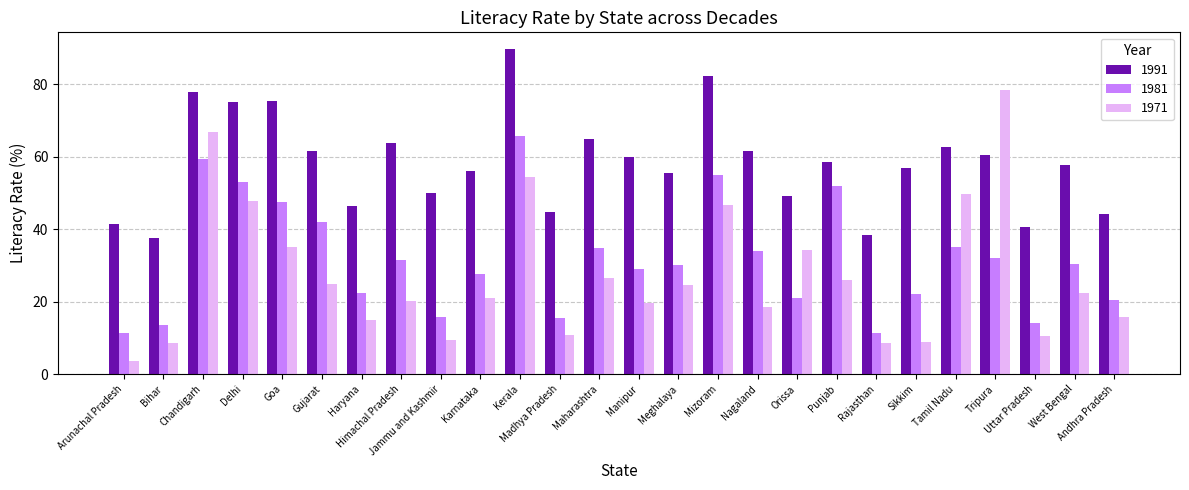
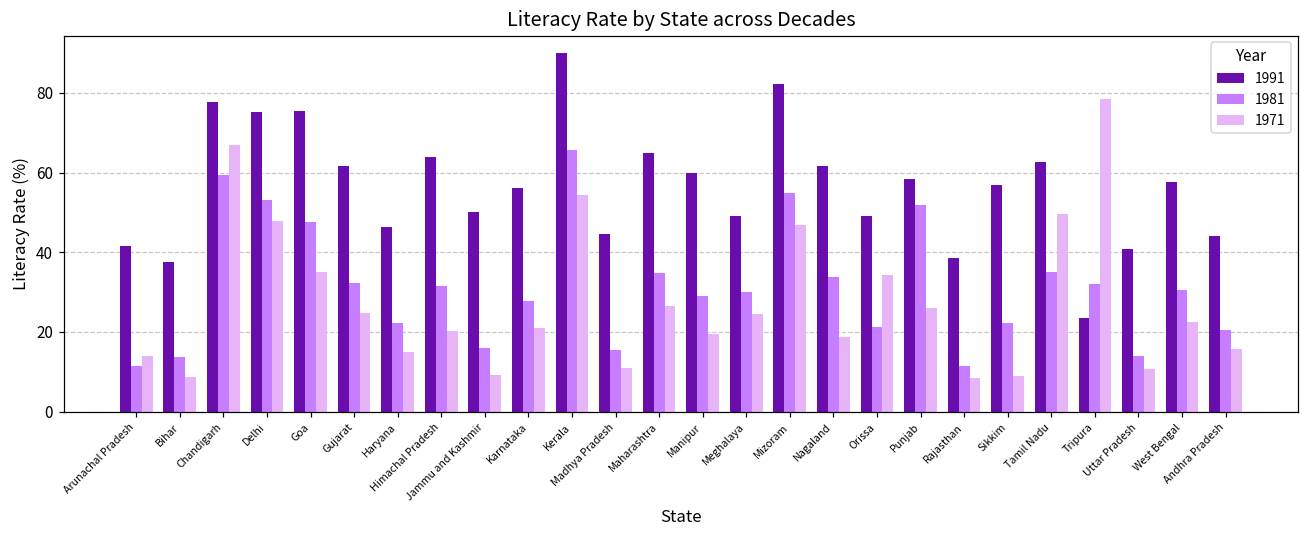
1971, Arunachal Pradesh: 4 -> 14
1981, Gujarat: 42 -> 32
1991, Meghalaya: 56 -> 49
1991, Tripura: 60 -> 23
